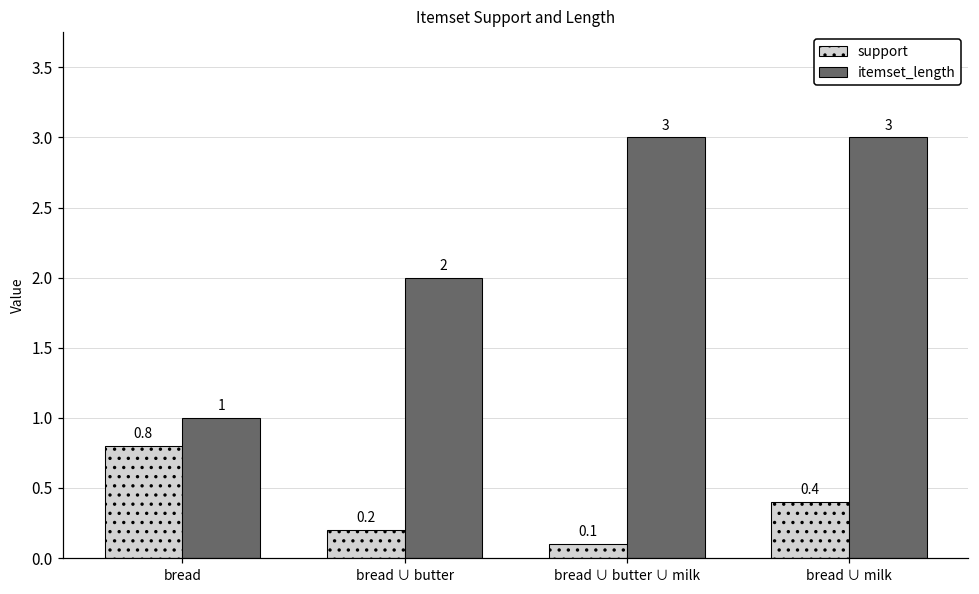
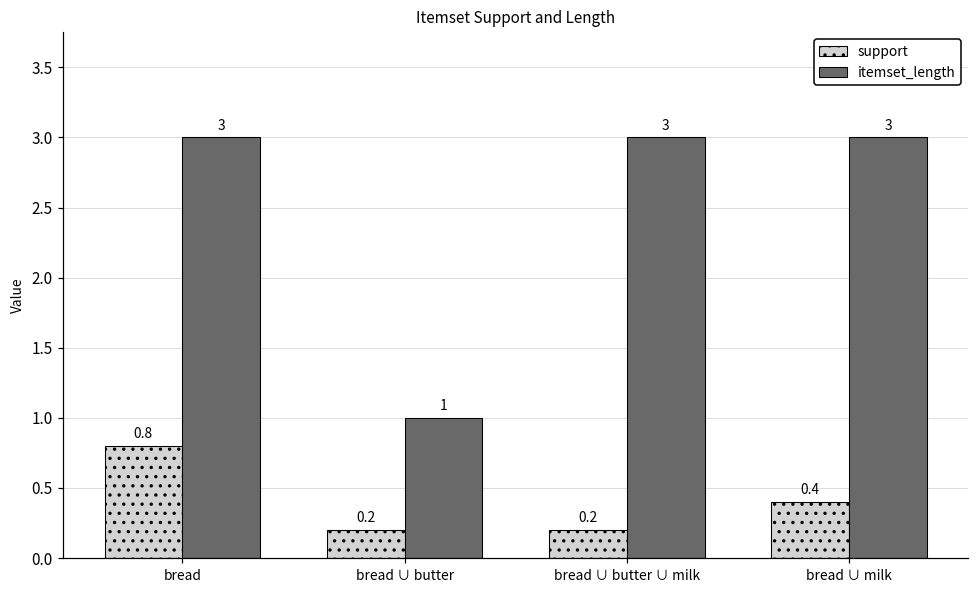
itemset_length, bread: 1 -> 3
itemset_length, bread ∪ butter: 2 -> 1
support, bread ∪ butter ∪ milk: 0.1 -> 0.2
